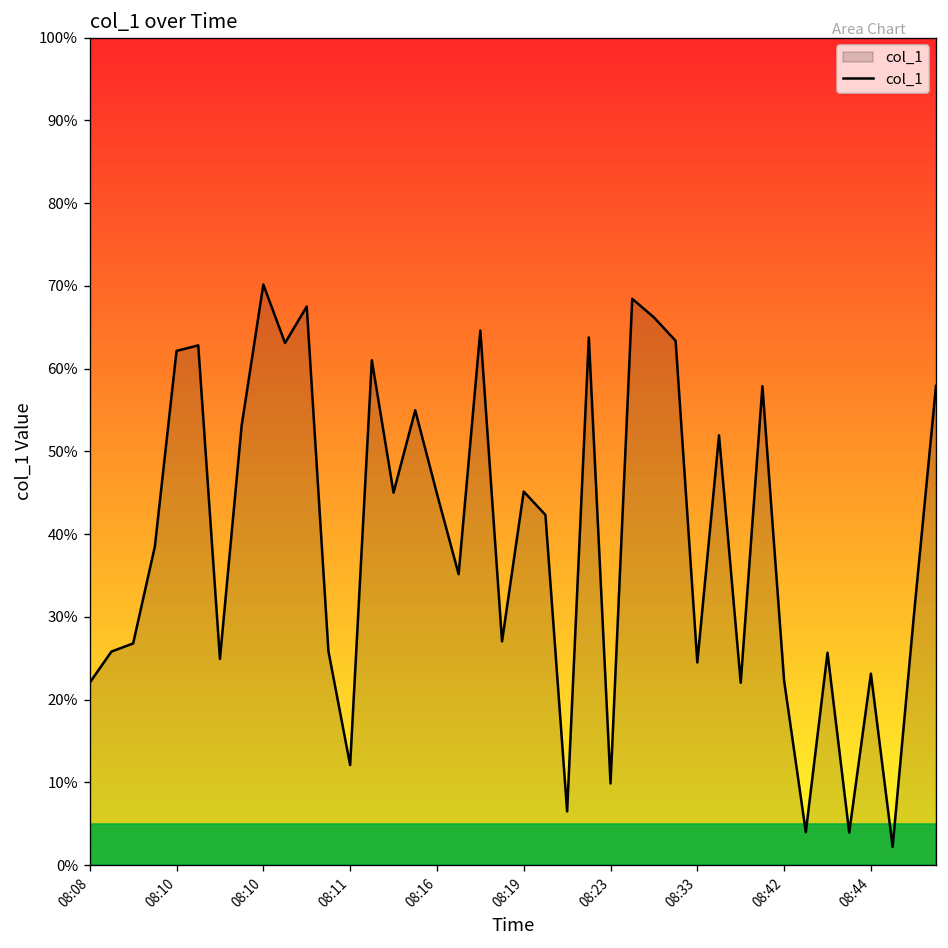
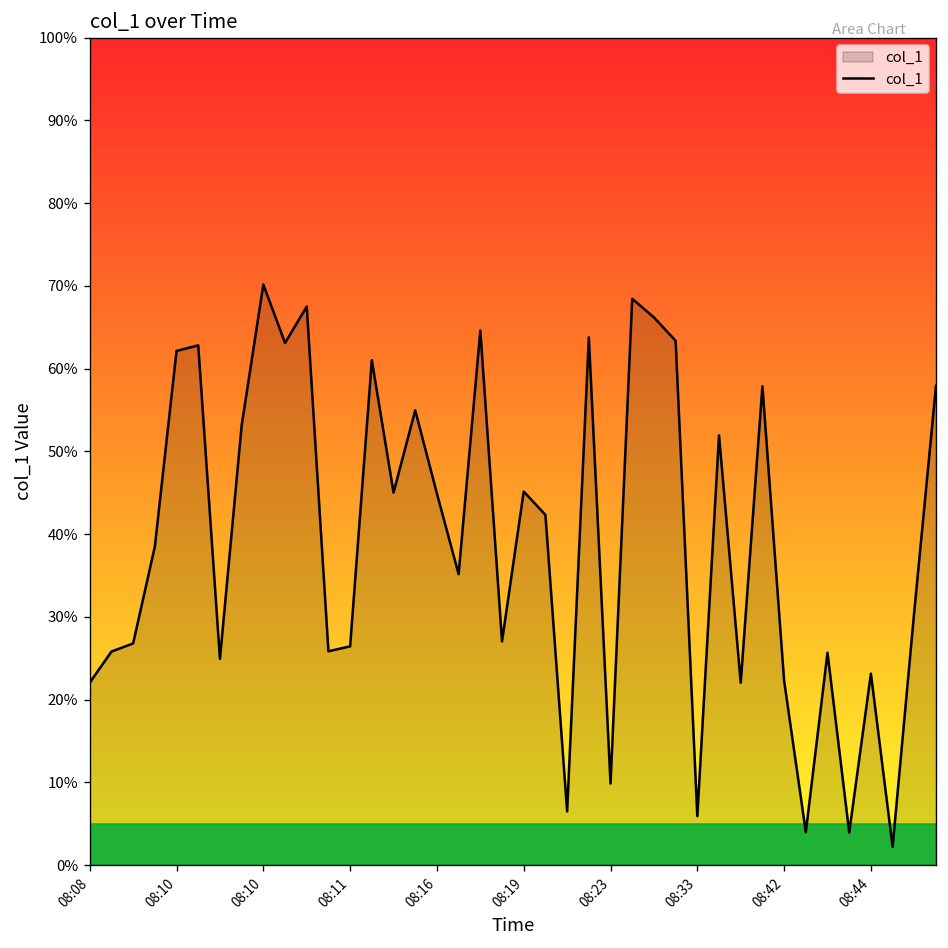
08:11: 12% -> 26%
08:33: 24% -> 6%
